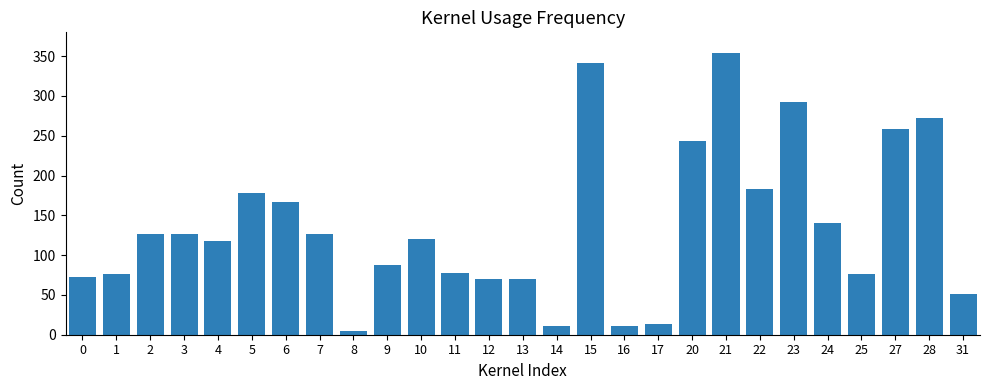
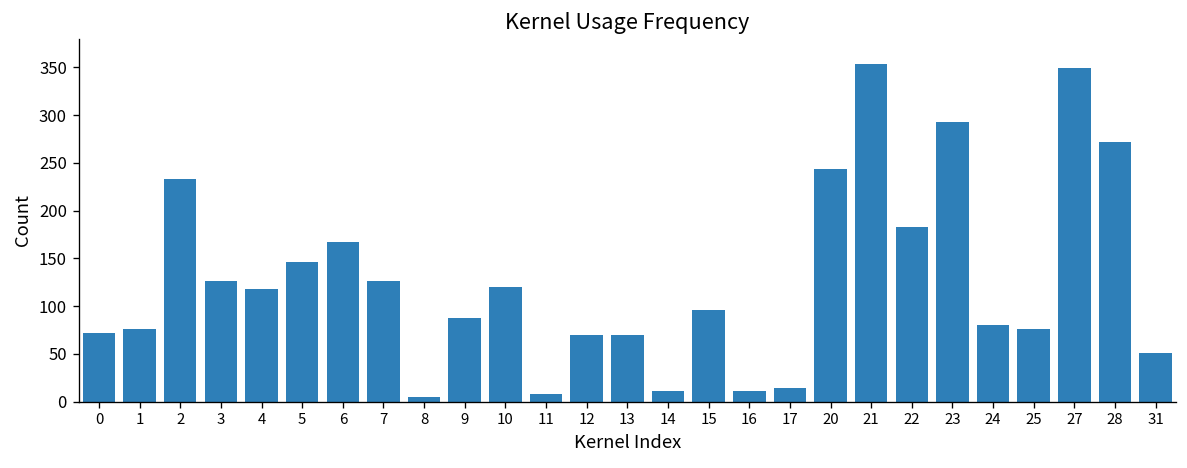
2: 130 -> 230
5: 180 -> 150
11: 80 -> 10
15: 340 -> 100
24: 140 -> 80
27: 260 -> 350
